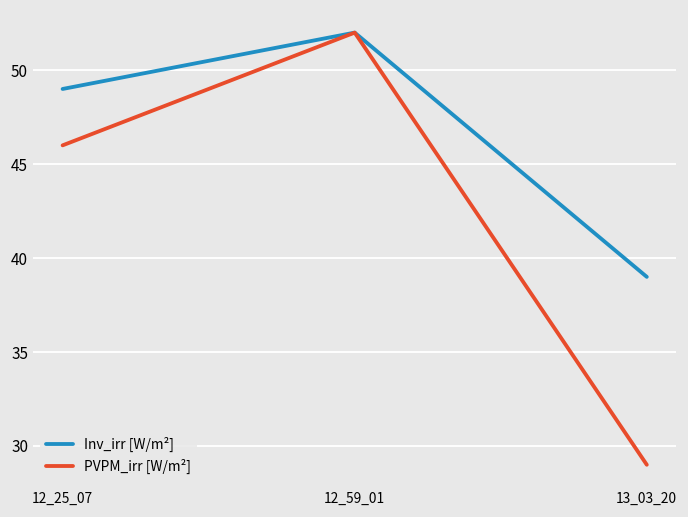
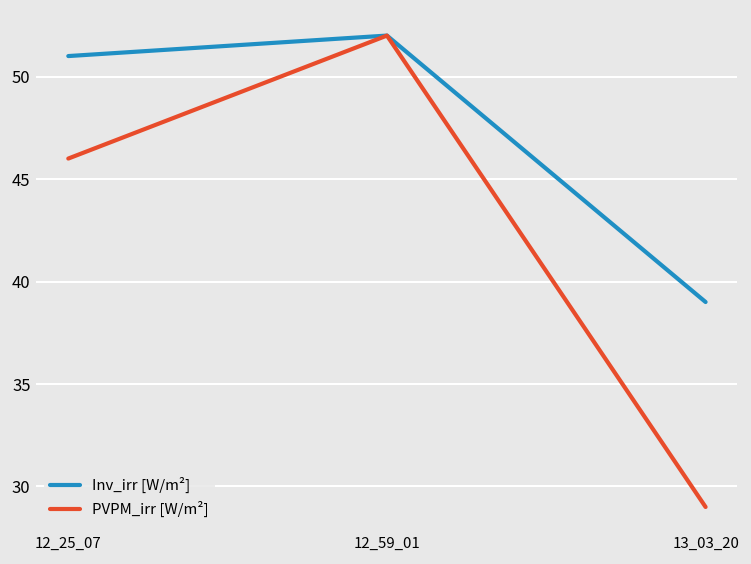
Inv_irr [W/m²], 12_25_07: 49 -> 51
